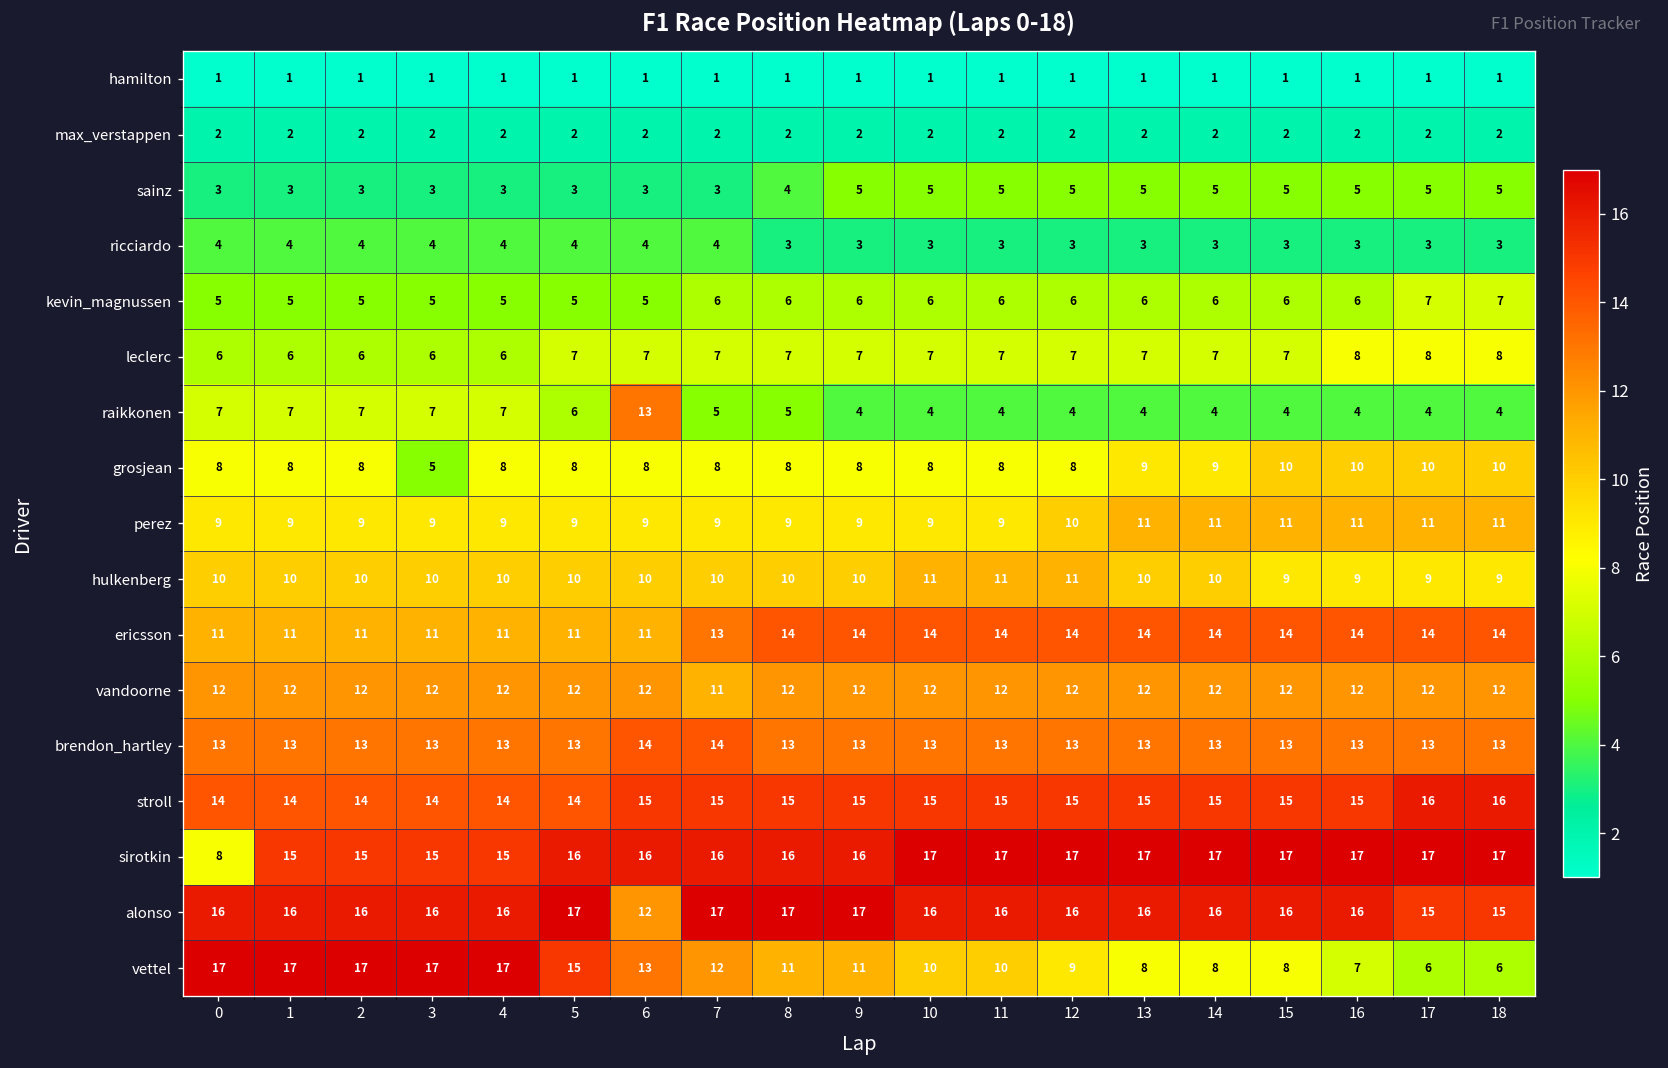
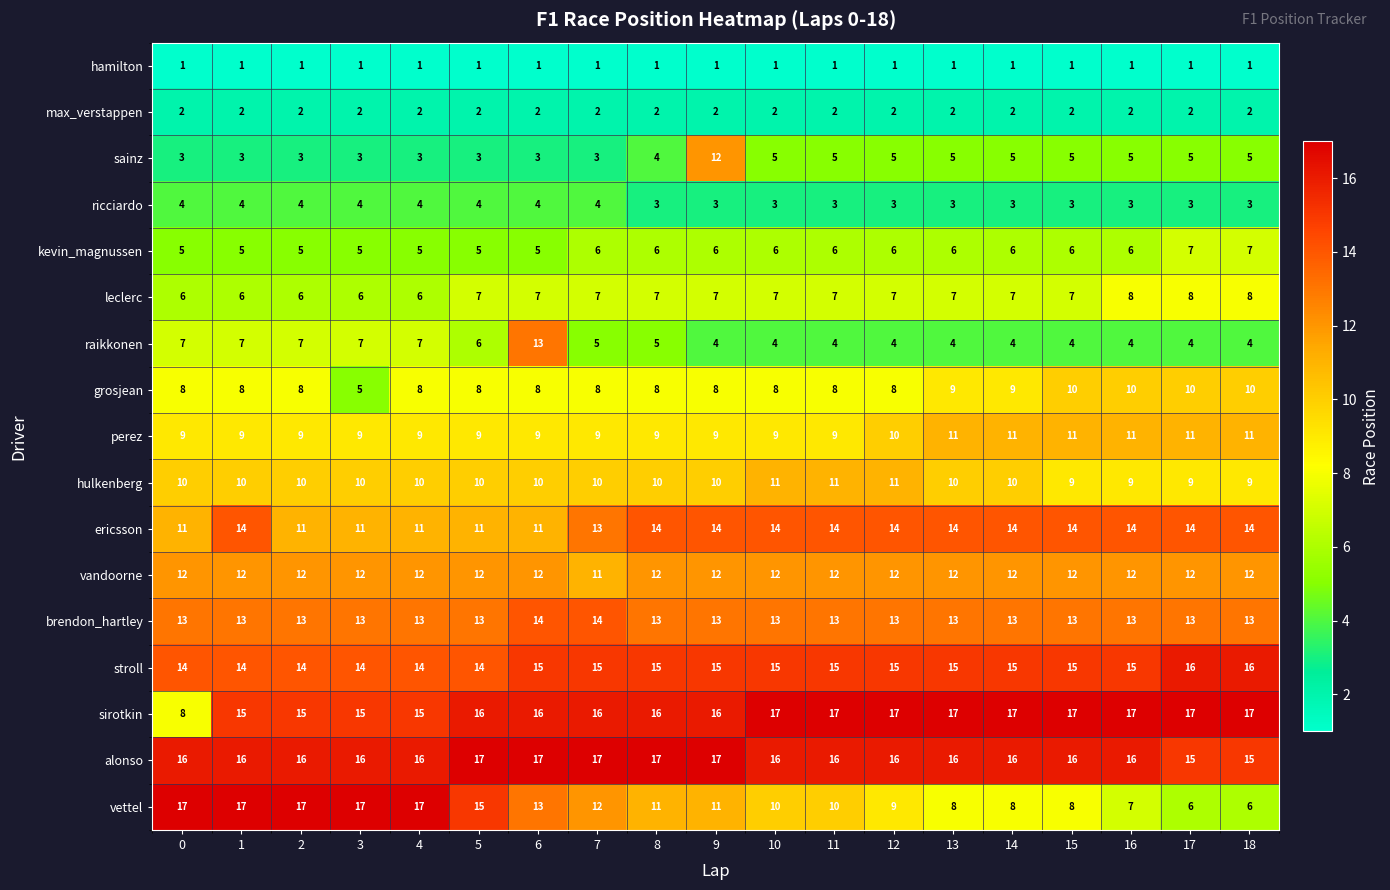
sainz, 9: 5 -> 12
ericsson, 1: 11 -> 14
alonso, 6: 12 -> 17
